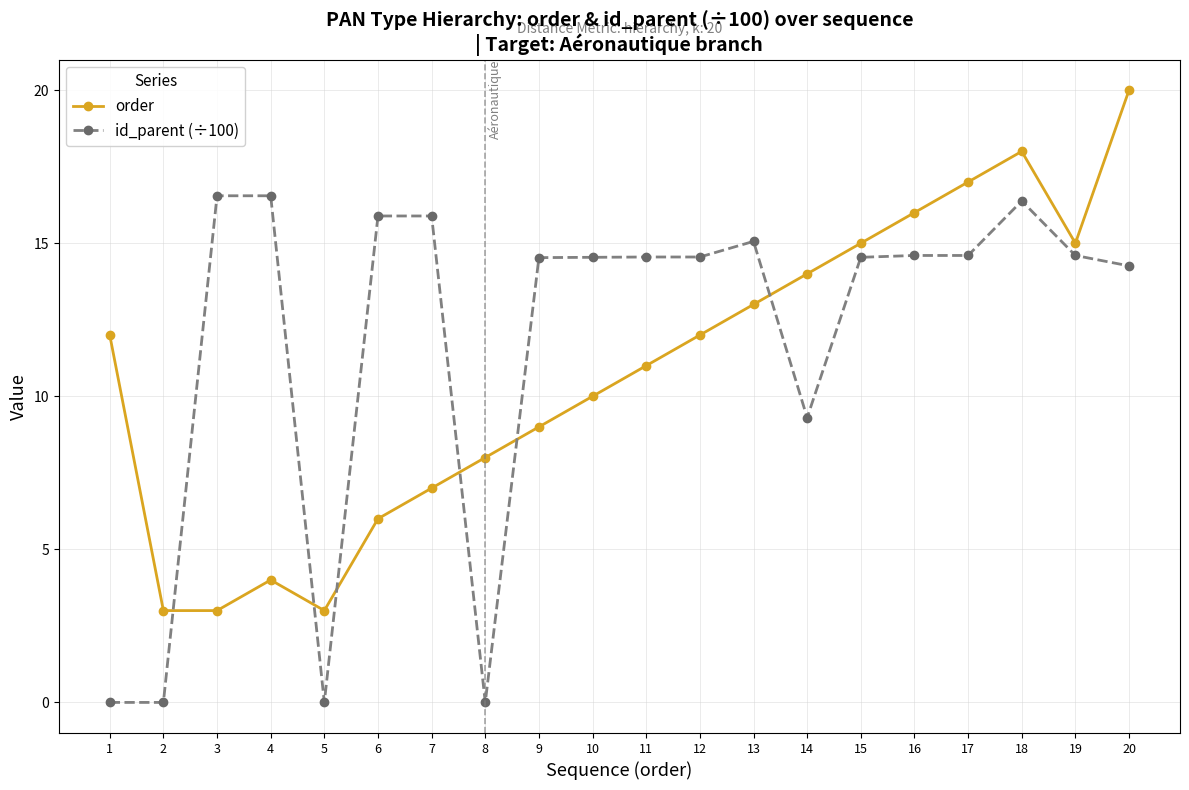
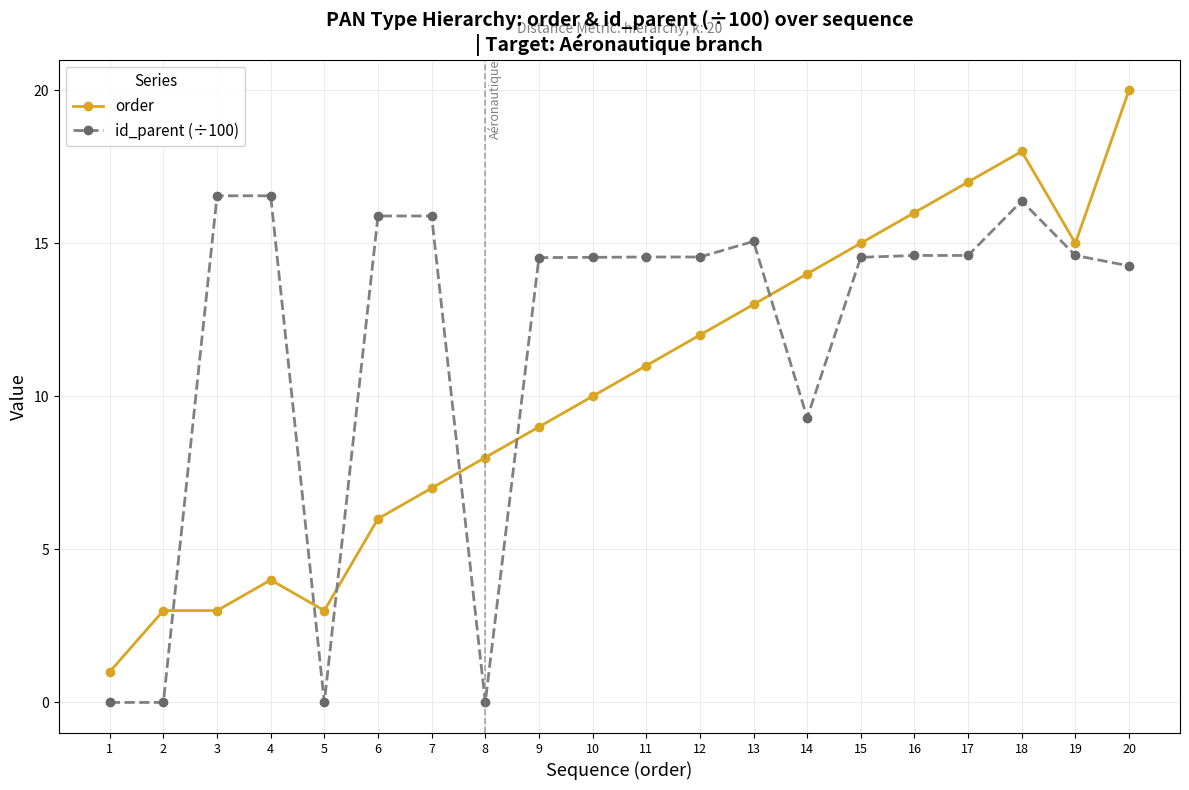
order, 1: 12 -> 1
